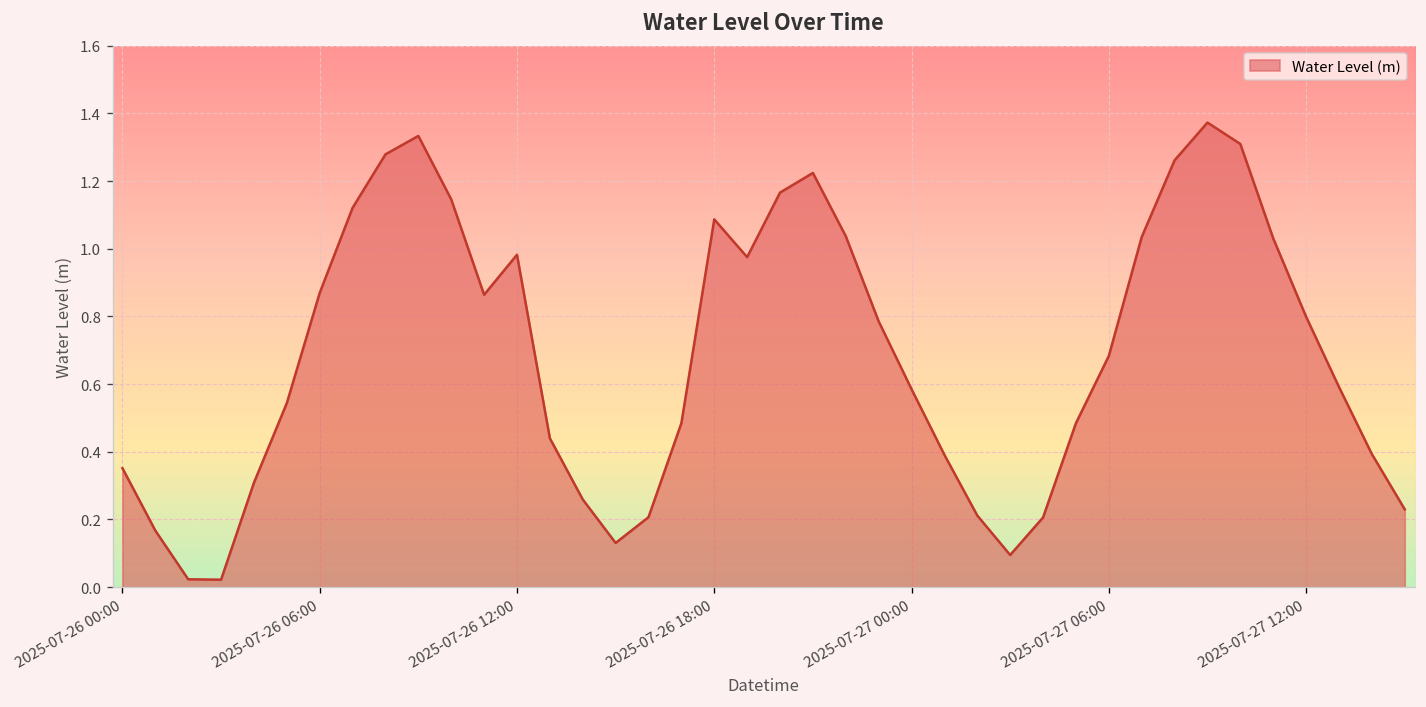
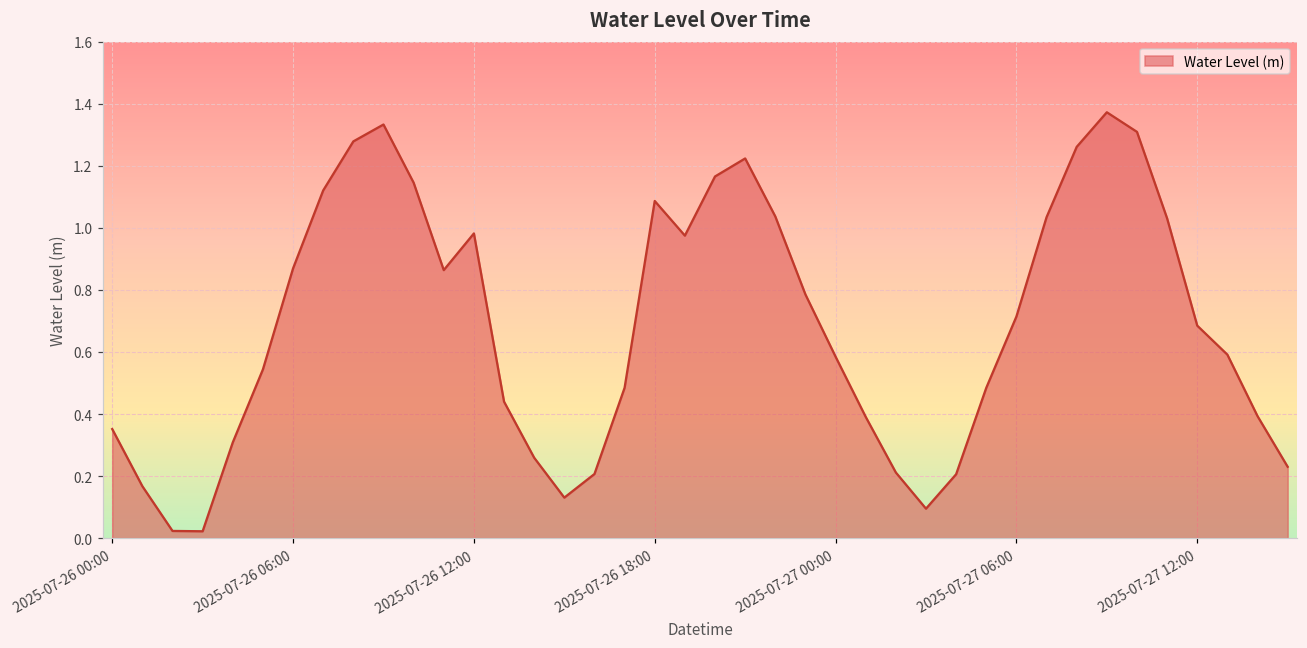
2025-07-27 06:00: 0.68 -> 0.71
2025-07-27 12:00: 0.80 -> 0.68
